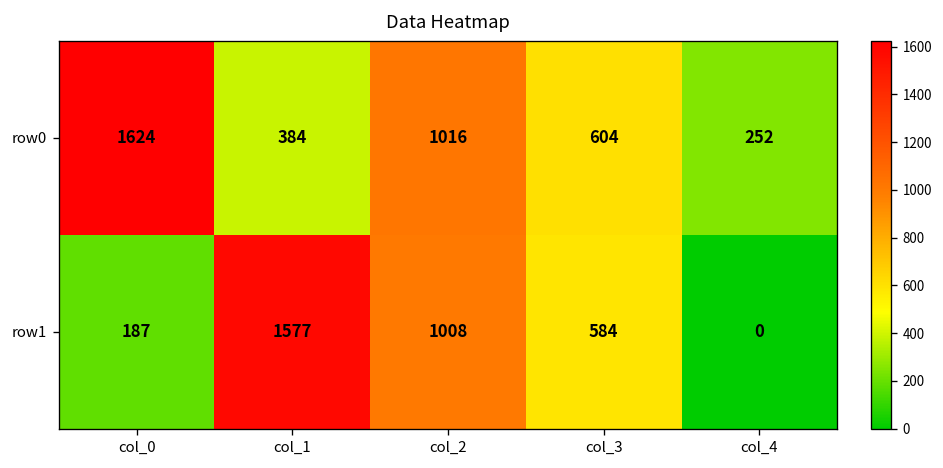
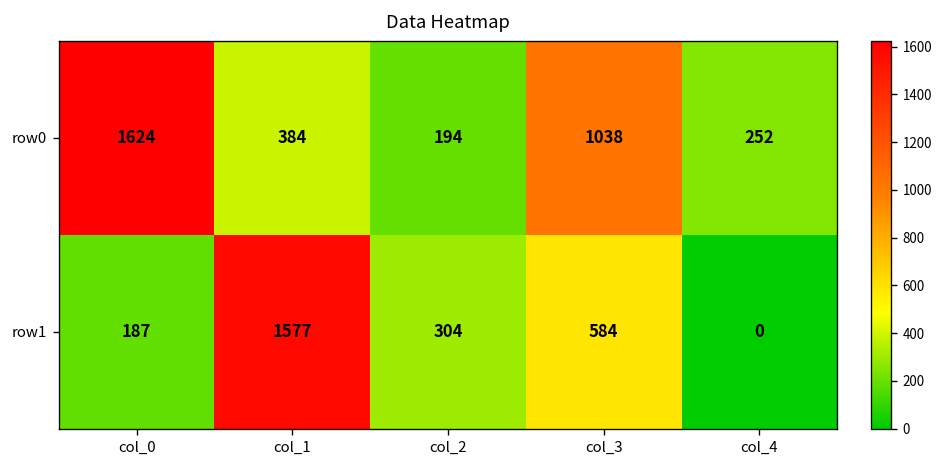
row0, col_2: 1016 -> 194
row0, col_3: 604 -> 1038
row1, col_2: 1008 -> 304
